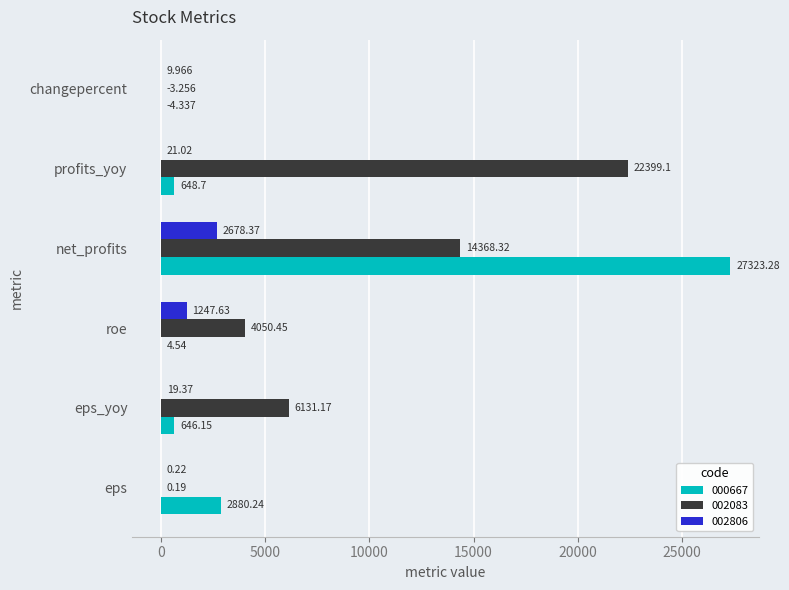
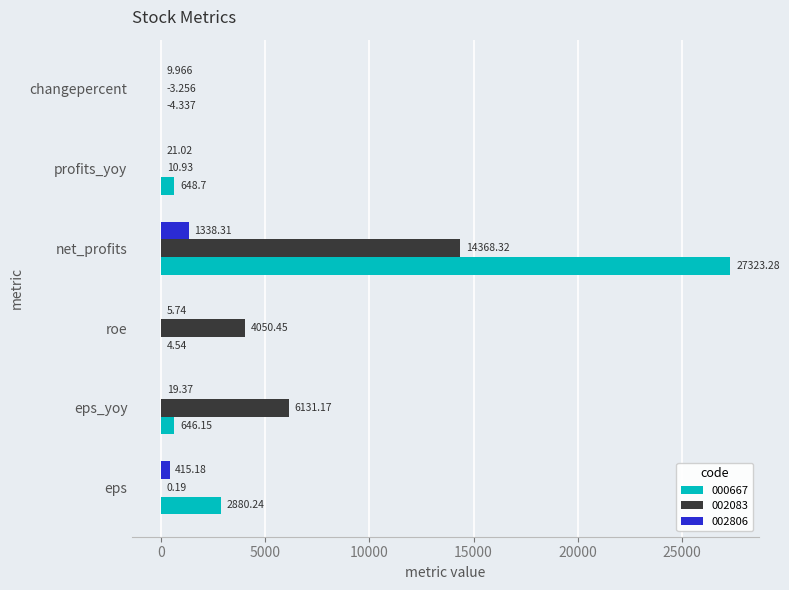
002083, profits_yoy: 22399.1 -> 10.93
002806, net_profits: 2678.37 -> 1338.31
002806, roe: 1247.63 -> 5.74
002806, eps: 0.22 -> 415.18
